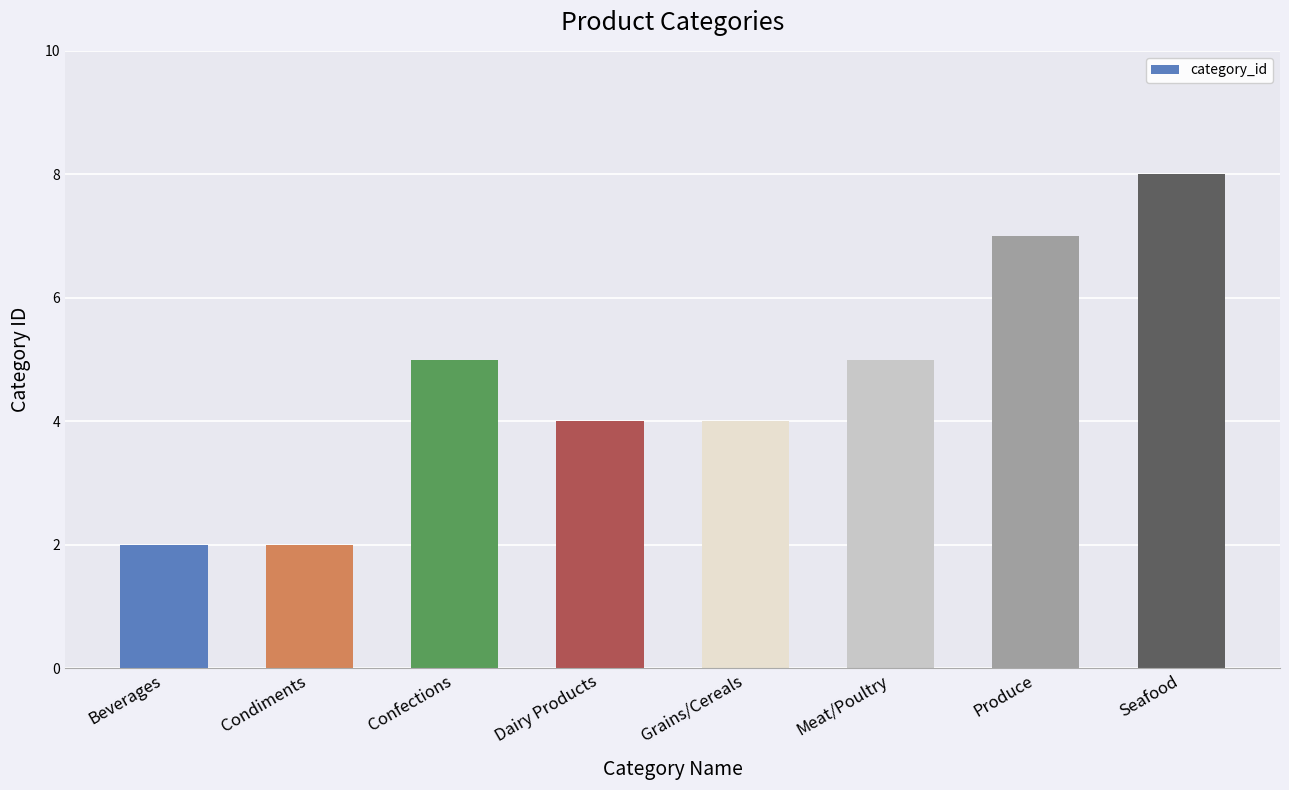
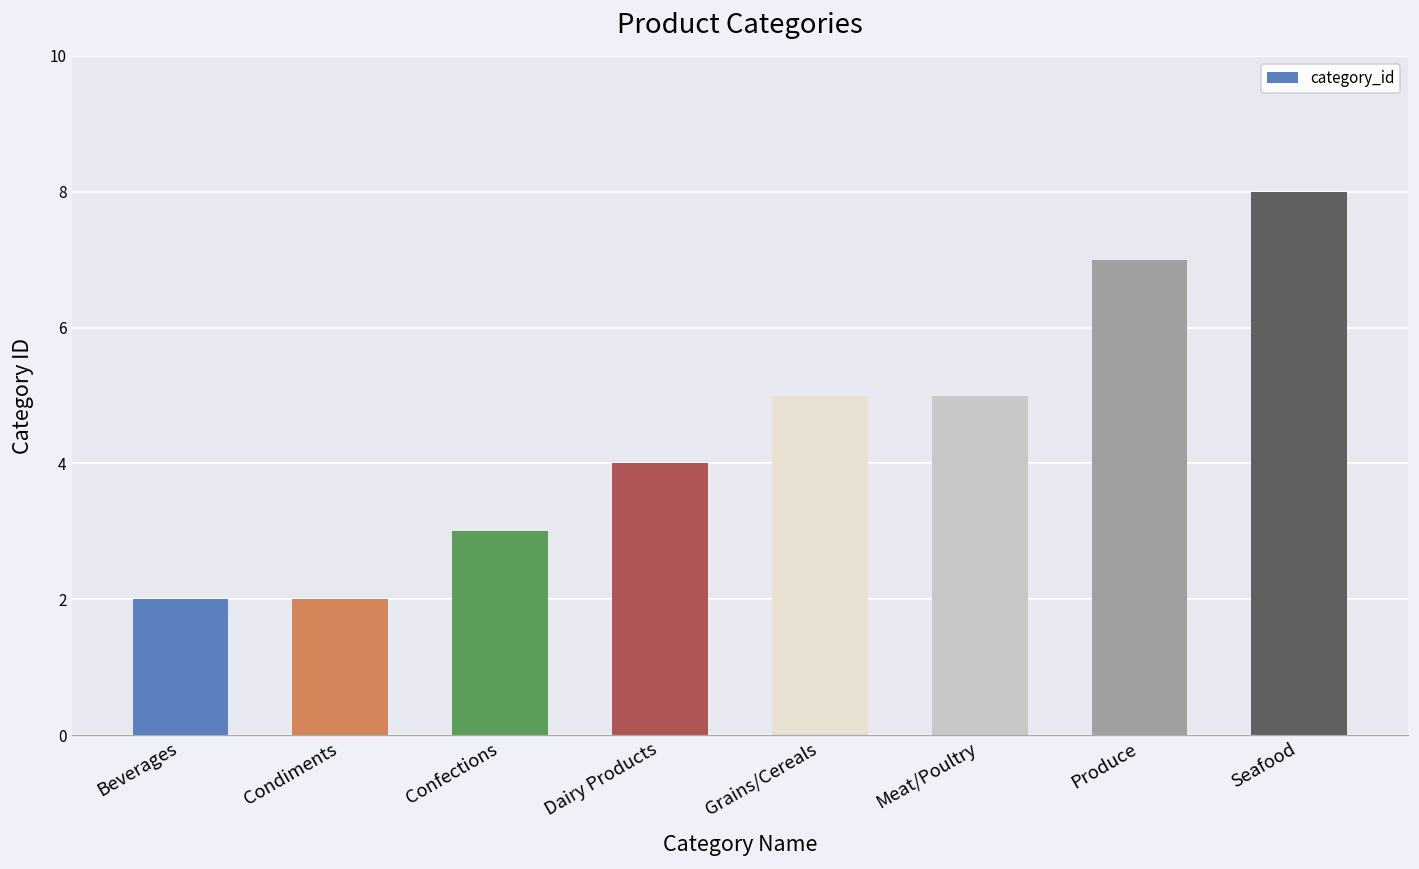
Confections: 5 -> 3
Grains/Cereals: 4 -> 5
